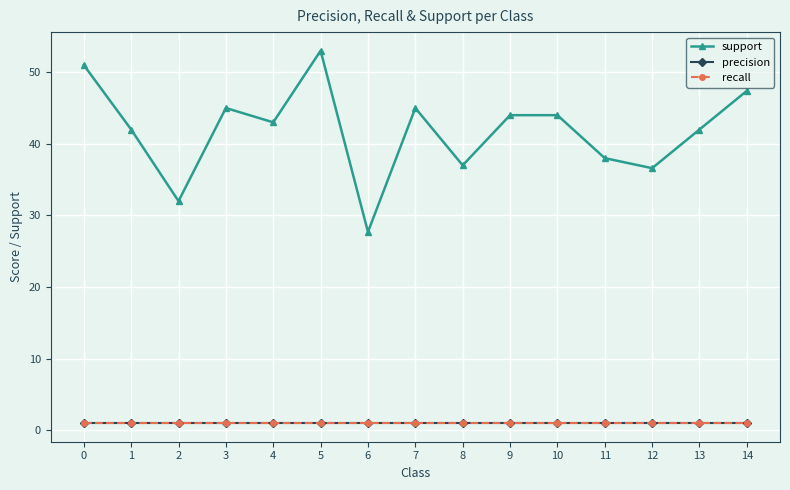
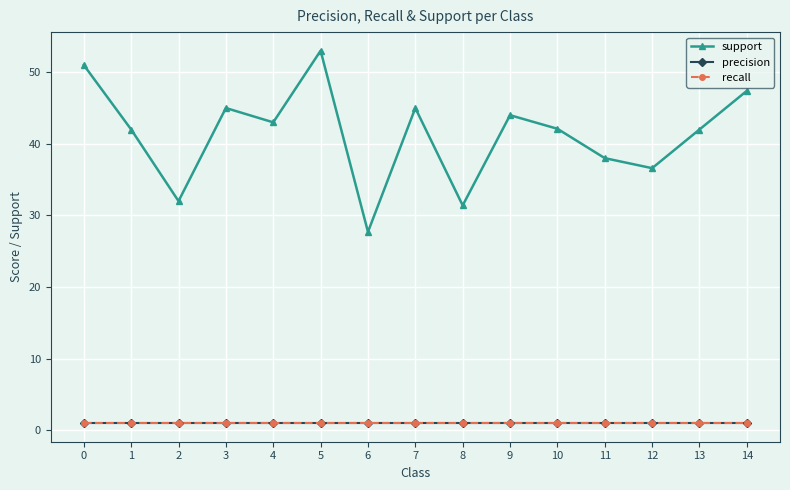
support, 8: 37 -> 31
support, 10: 44 -> 42
